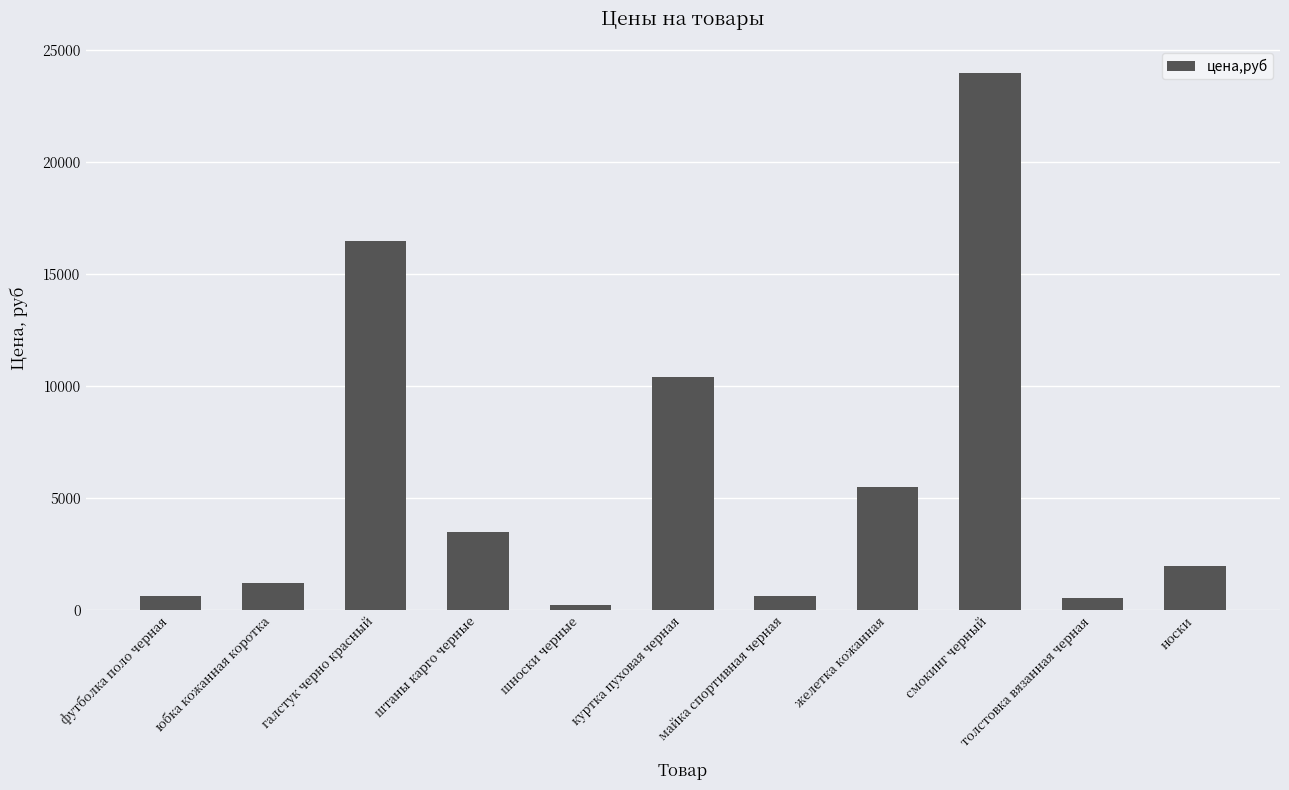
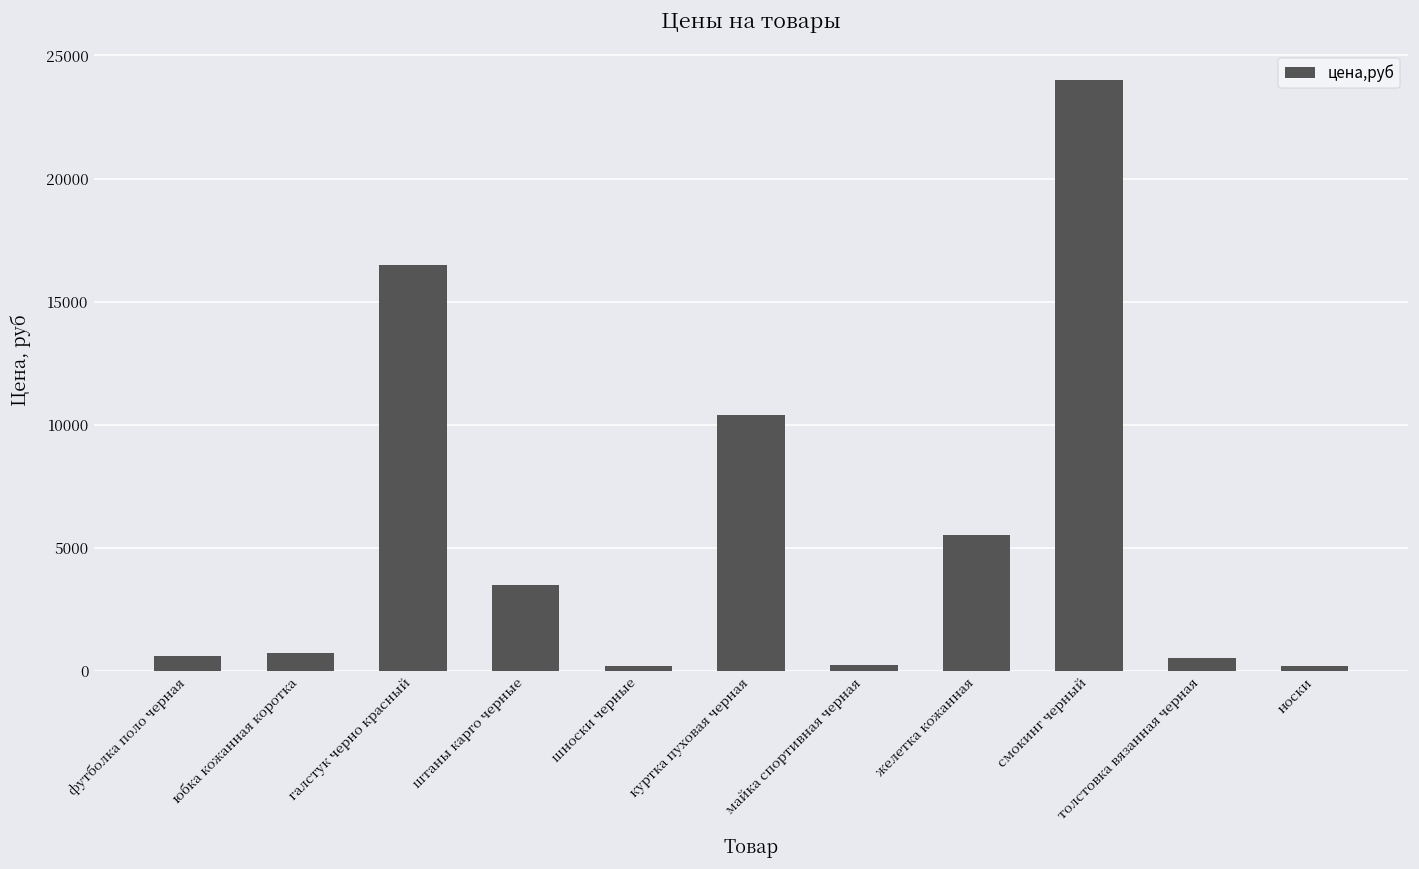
юбка кожанная коротка: 1200 -> 700
майка спортивная черная: 600 -> 200
носки: 1900 -> 200
